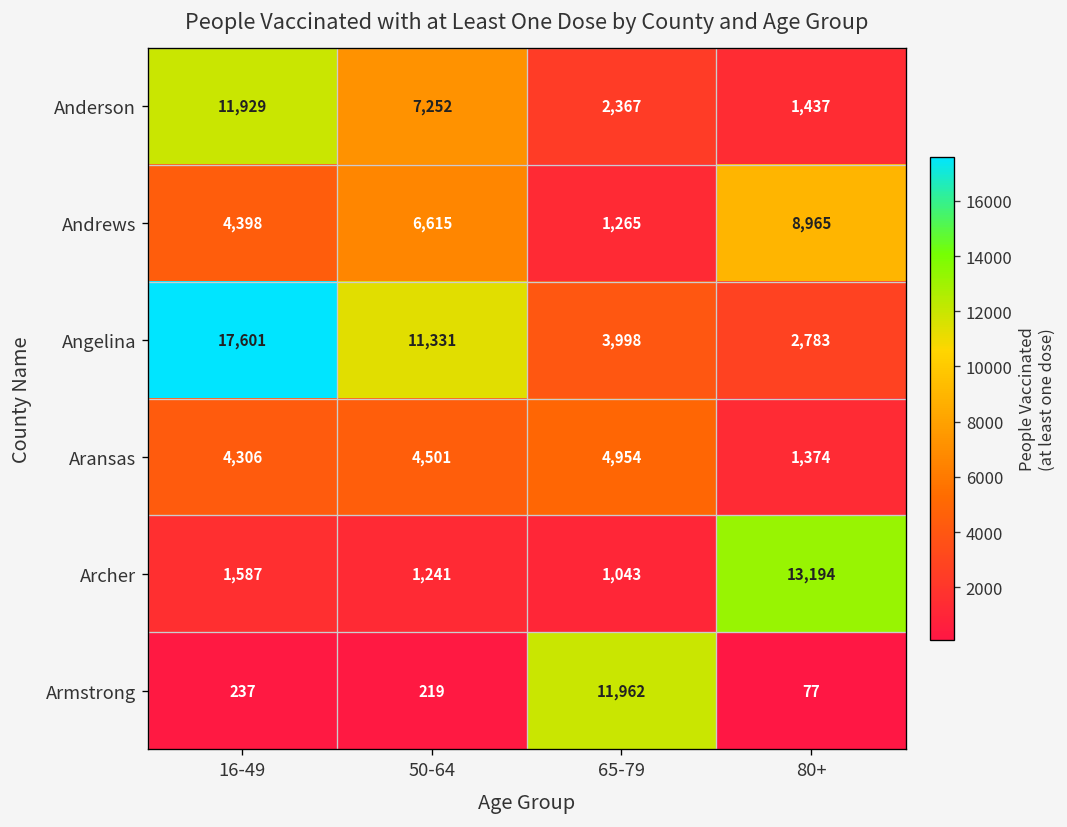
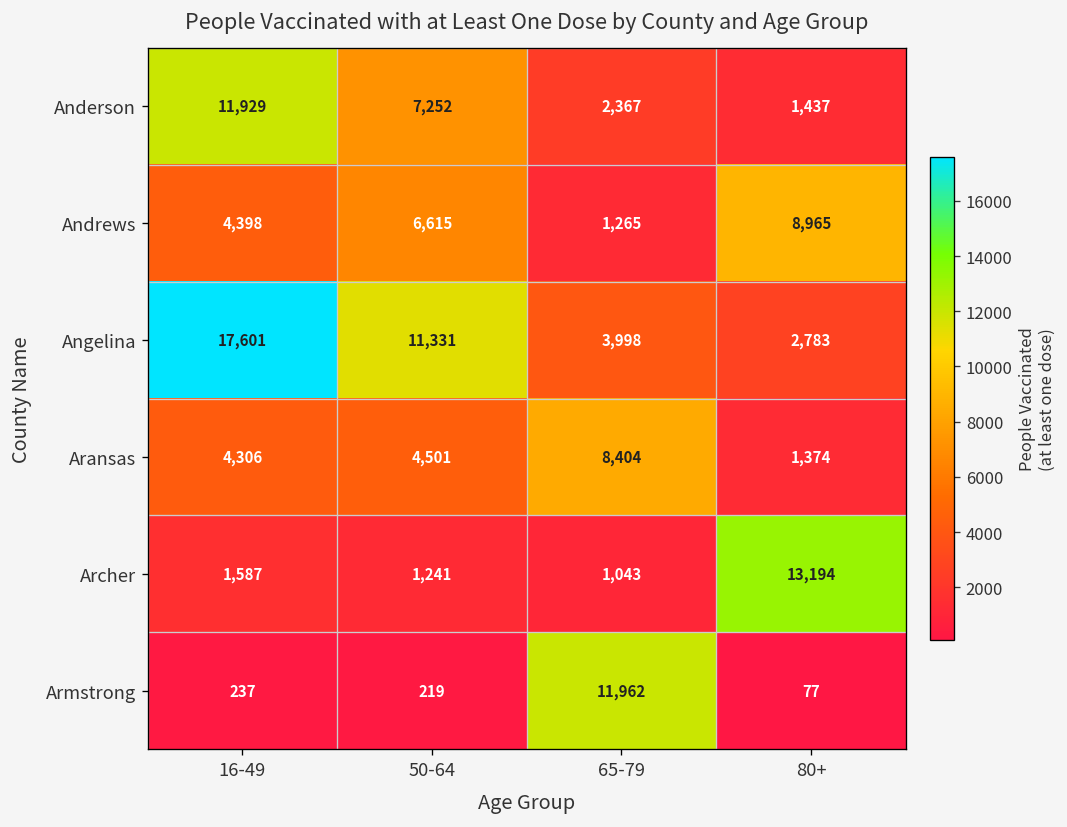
Aransas, 65-79: 4,954 -> 8,404
